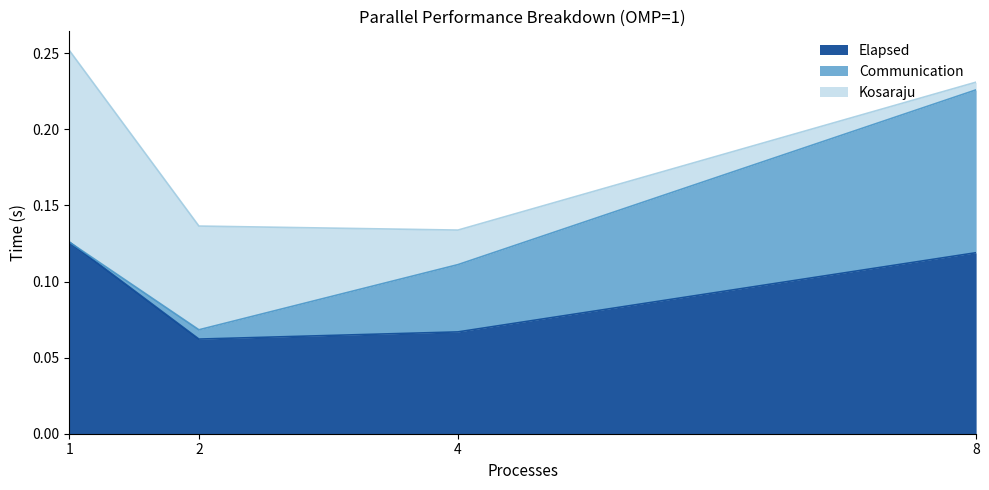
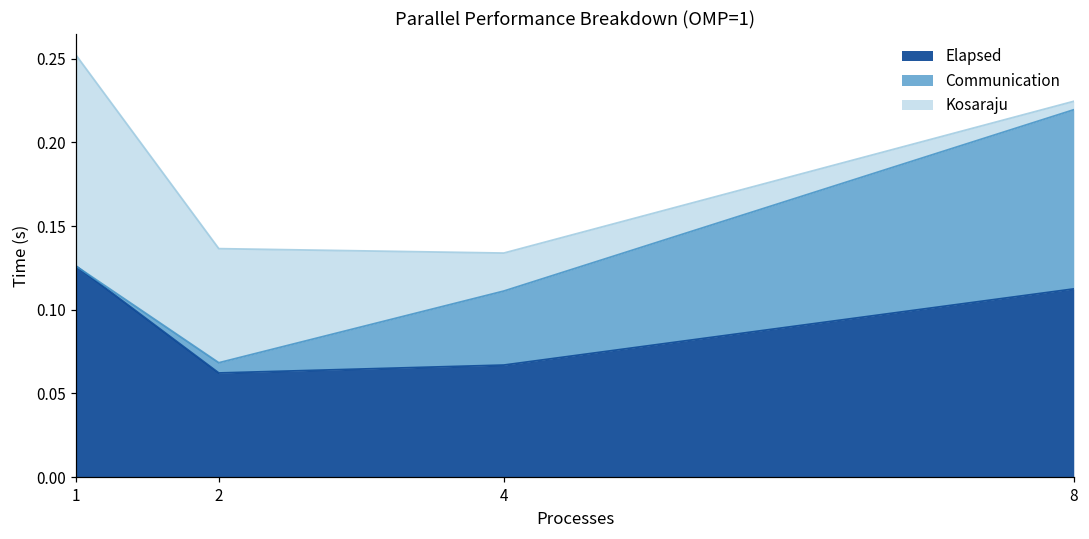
Elapsed, 8: 0.119 -> 0.112
